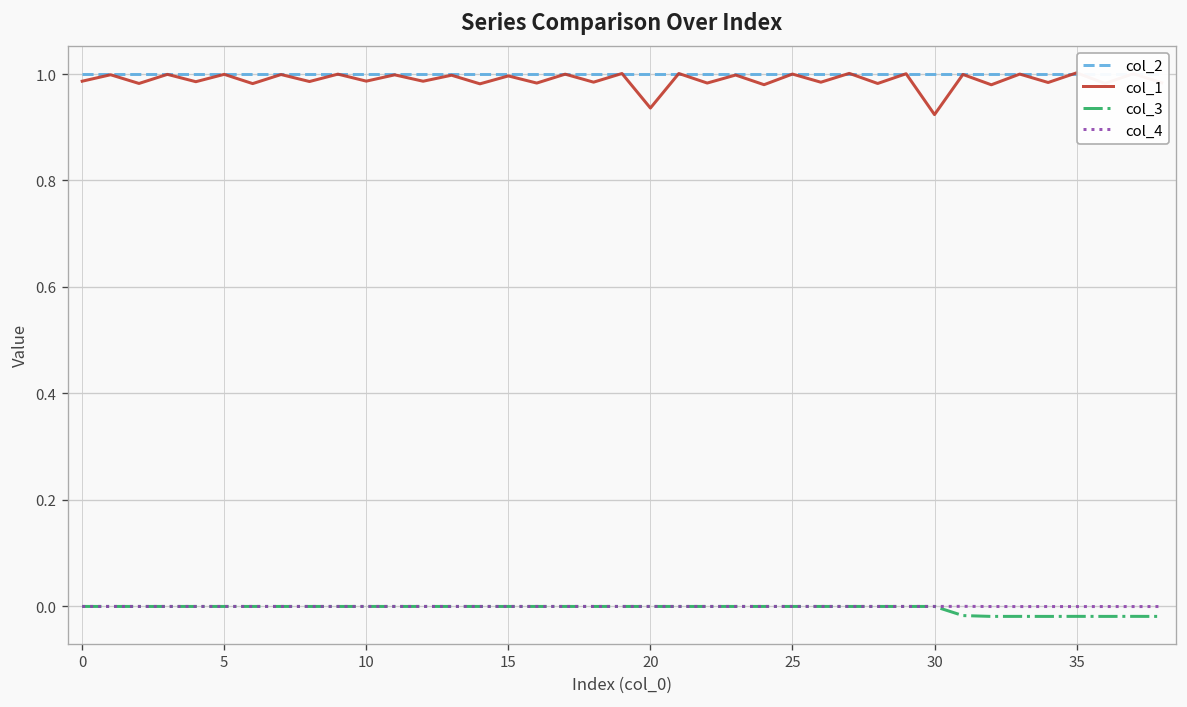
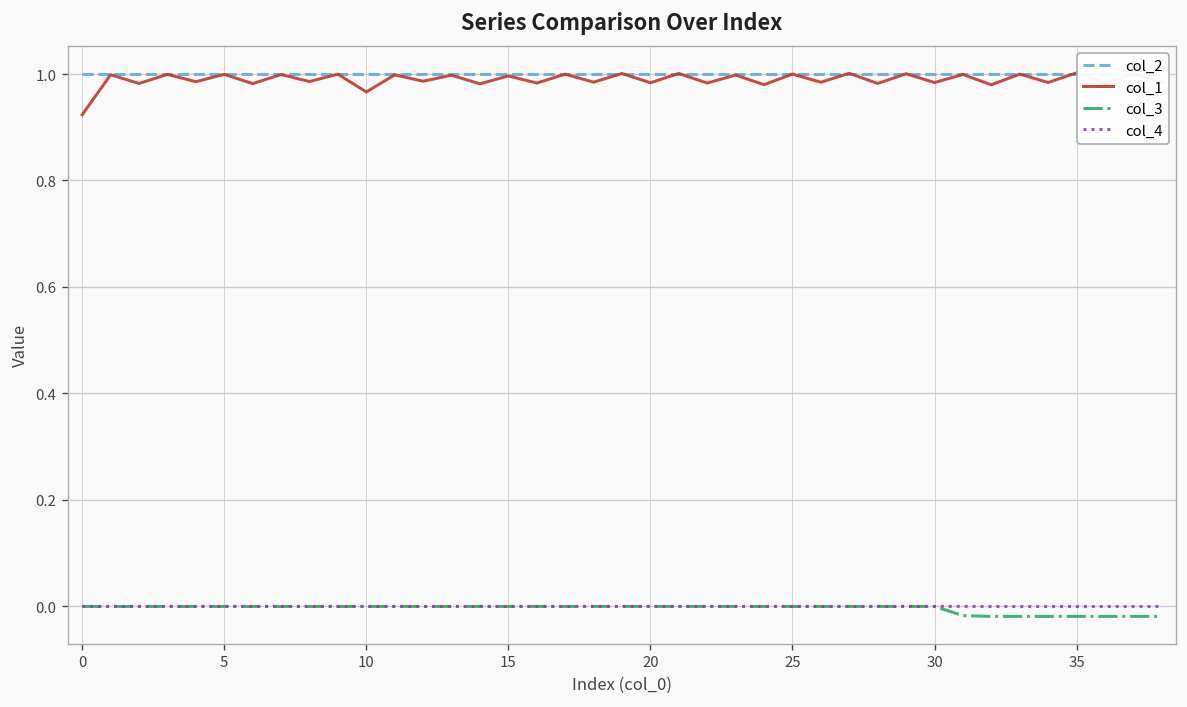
col_1, 0: 0.99 -> 0.92
col_1, 10: 0.99 -> 0.97
col_1, 20: 0.94 -> 0.98
col_1, 30: 0.92 -> 0.98
